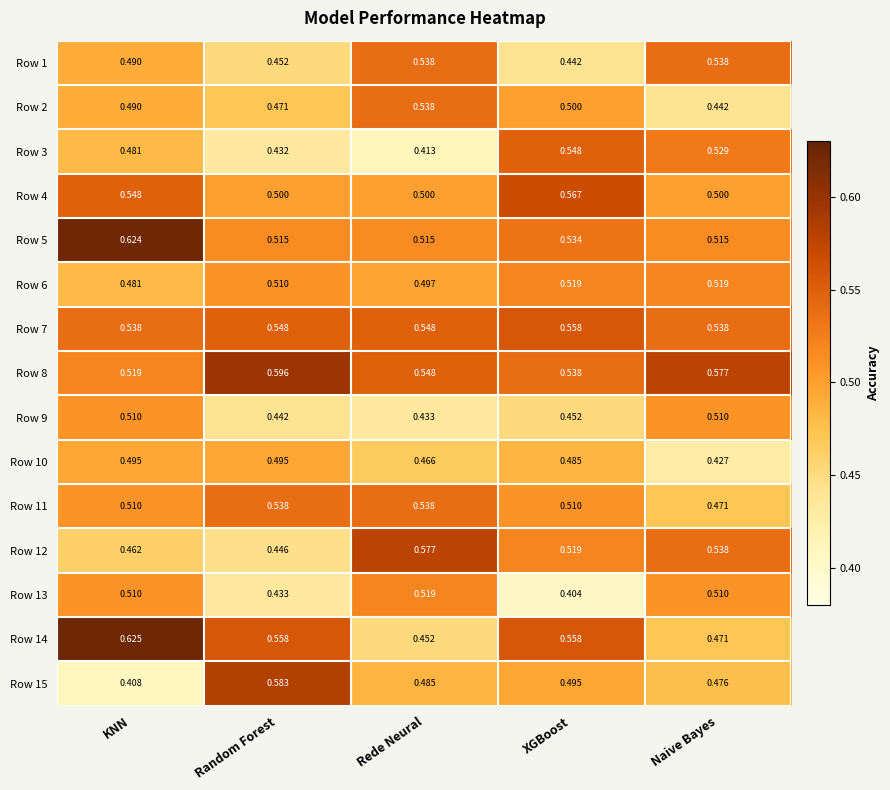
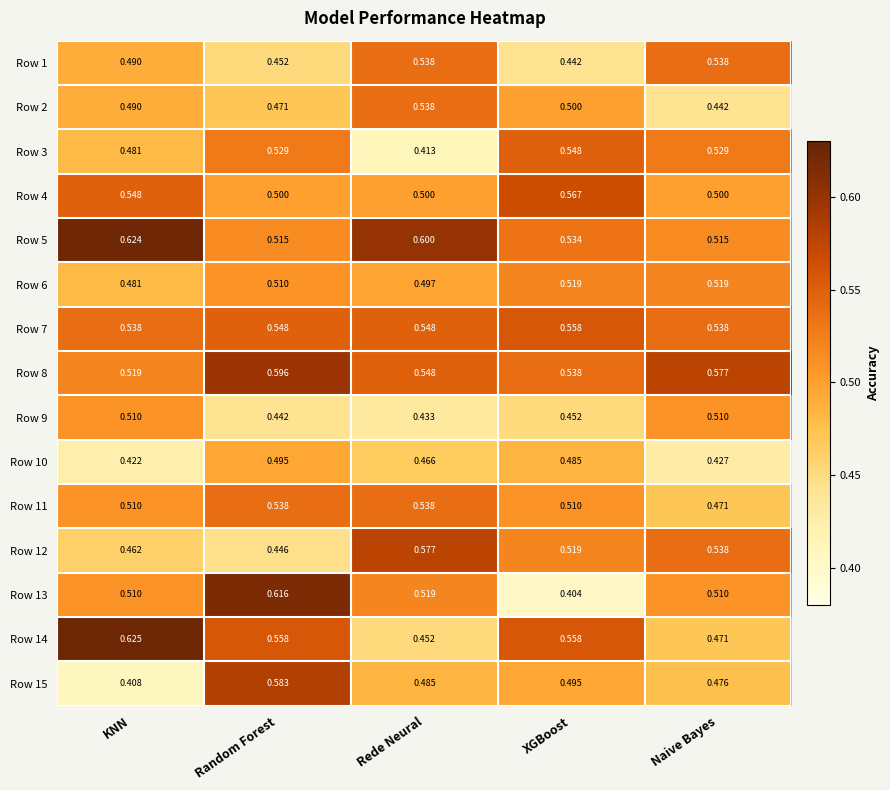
Row 3, Random Forest: 0.432 -> 0.529
Row 5, Rede Neural: 0.515 -> 0.600
Row 10, KNN: 0.495 -> 0.422
Row 13, Random Forest: 0.433 -> 0.616
